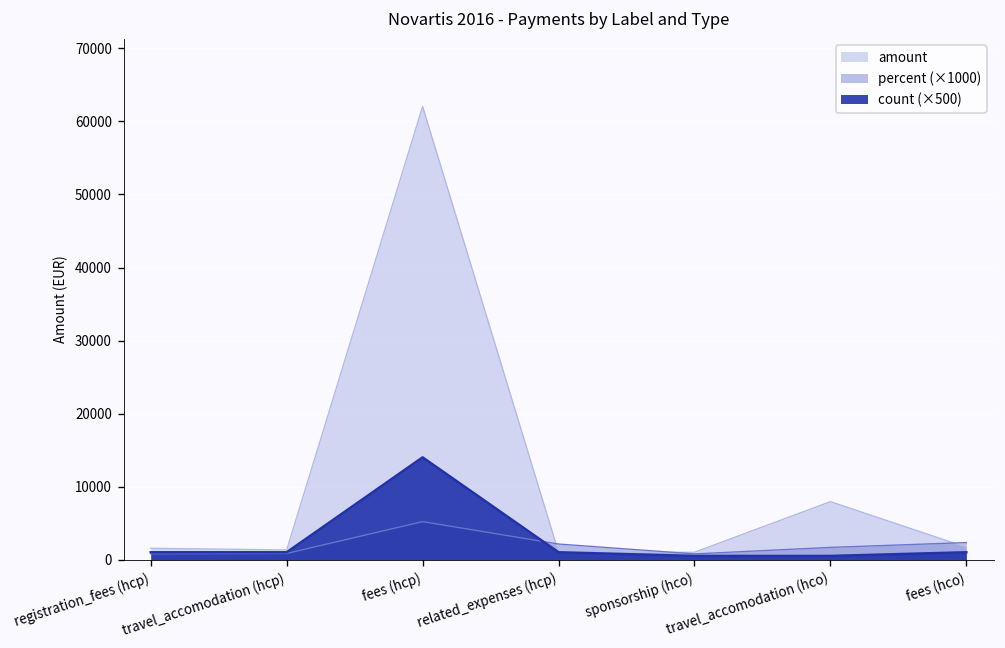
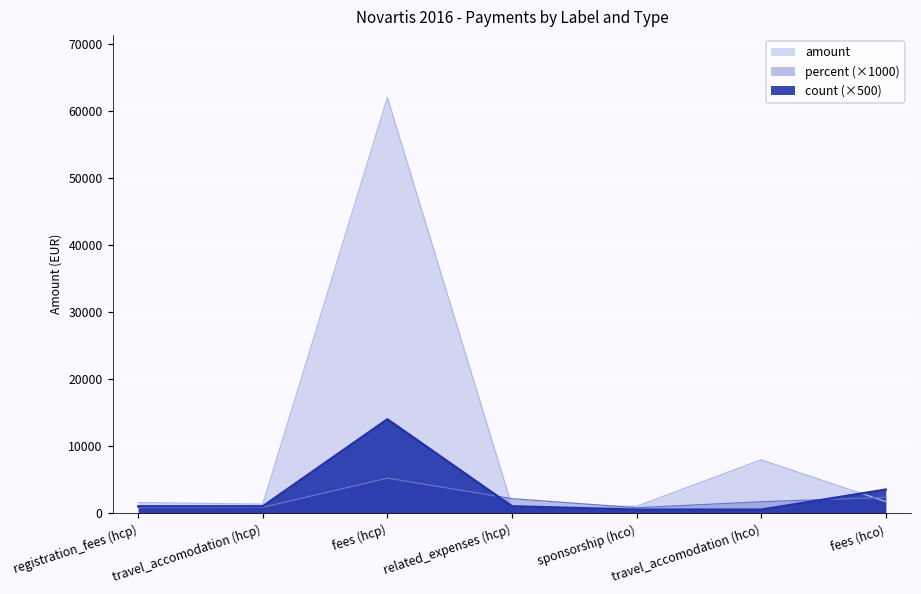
count (×500), fees (hco): 1000 -> 4000
